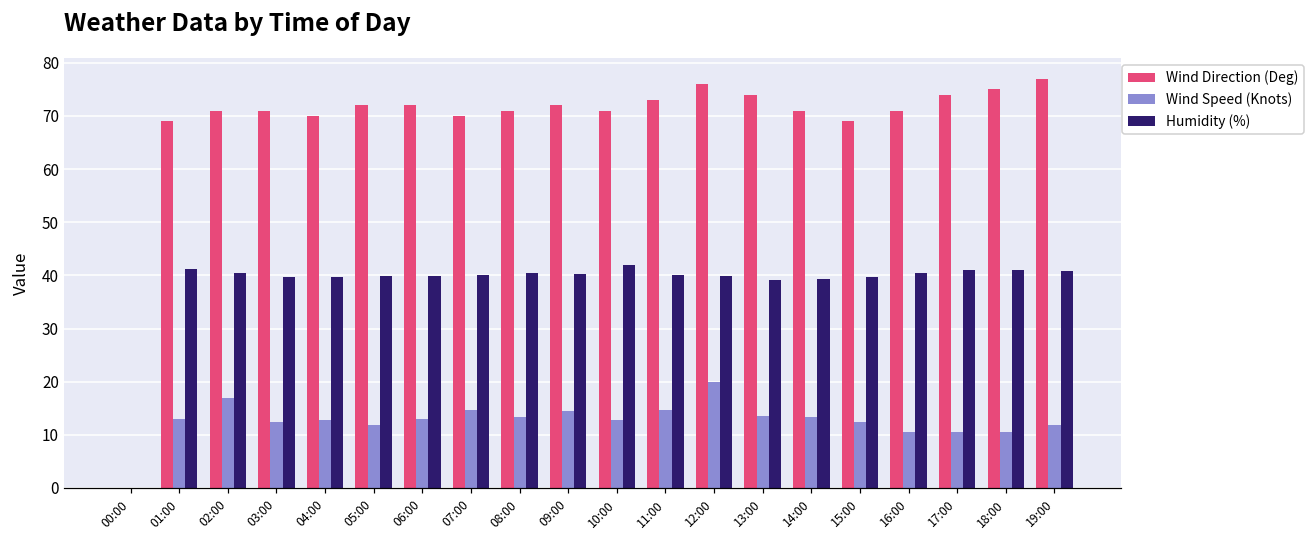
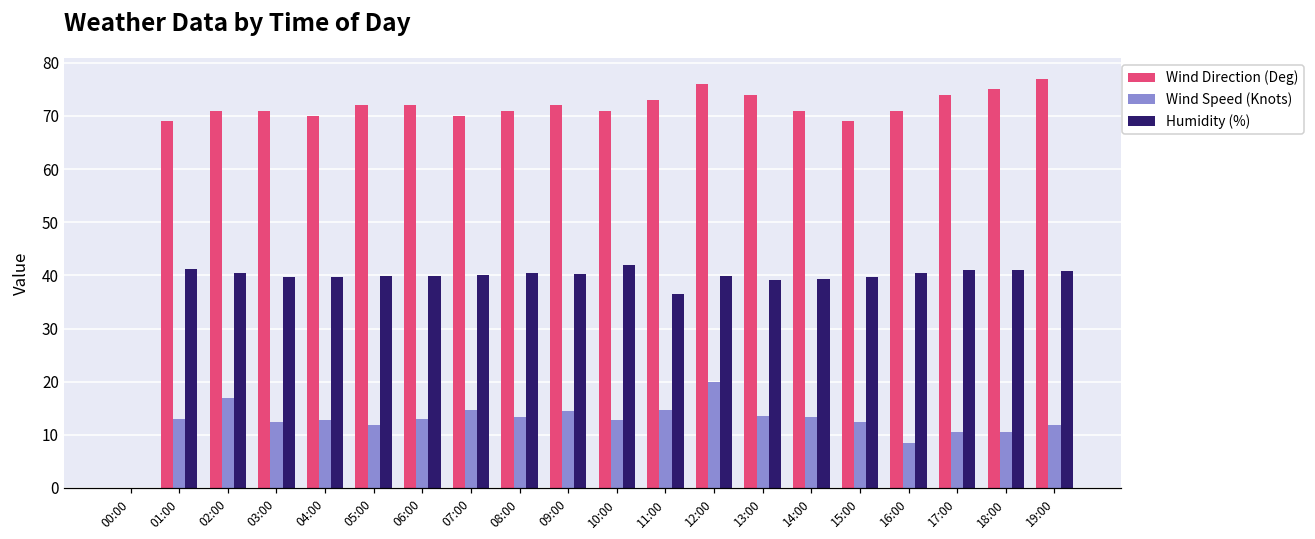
Humidity (%), 11:00: 40 -> 37
Wind Speed (Knots), 16:00: 11 -> 8
